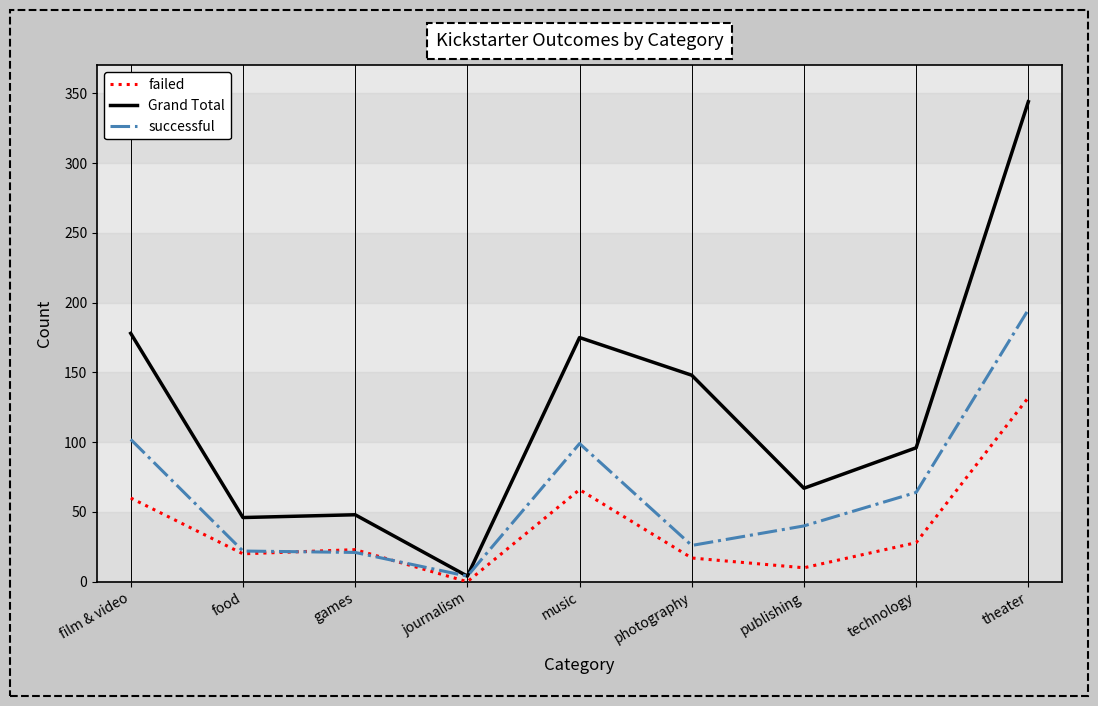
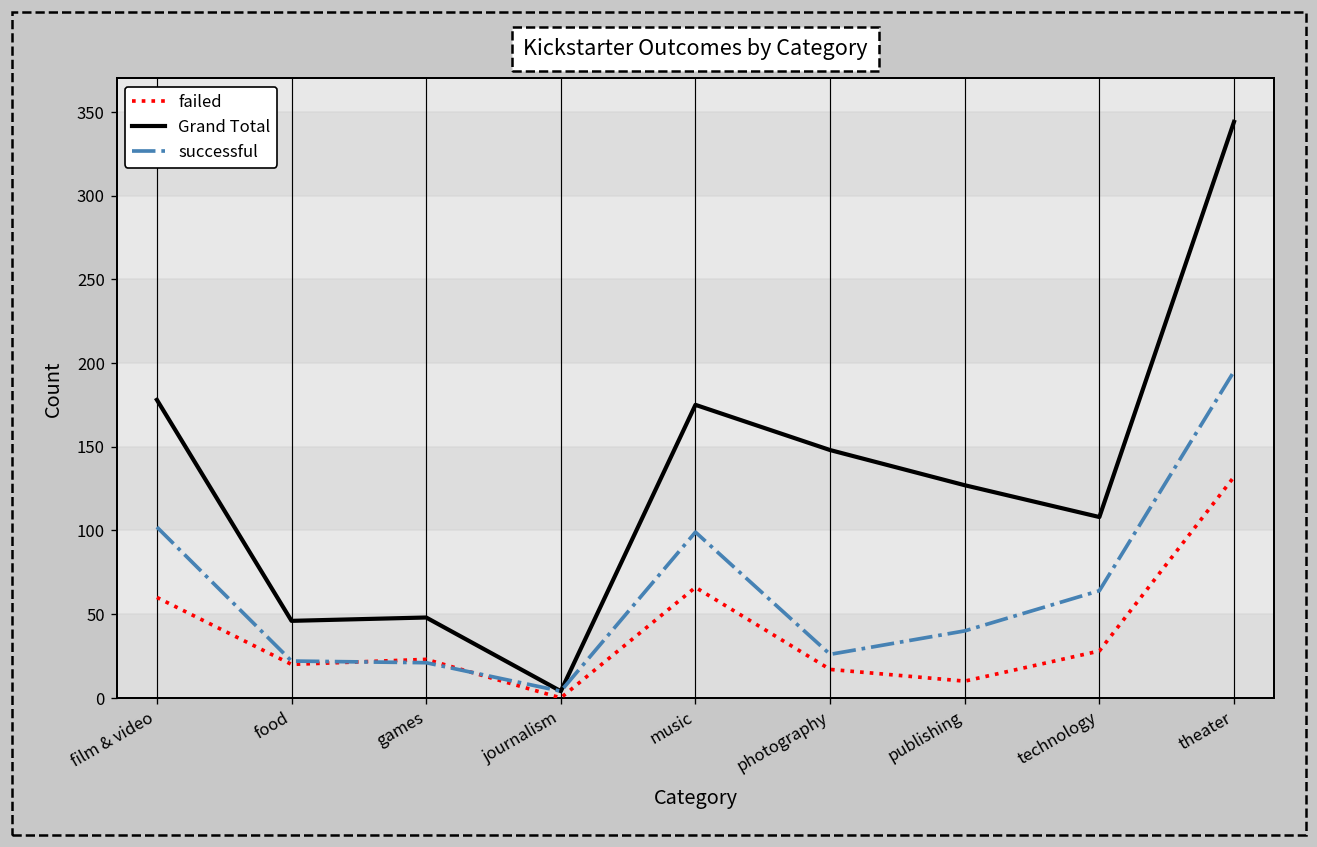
Grand Total, publishing: 67 -> 127
Grand Total, technology: 96 -> 108
